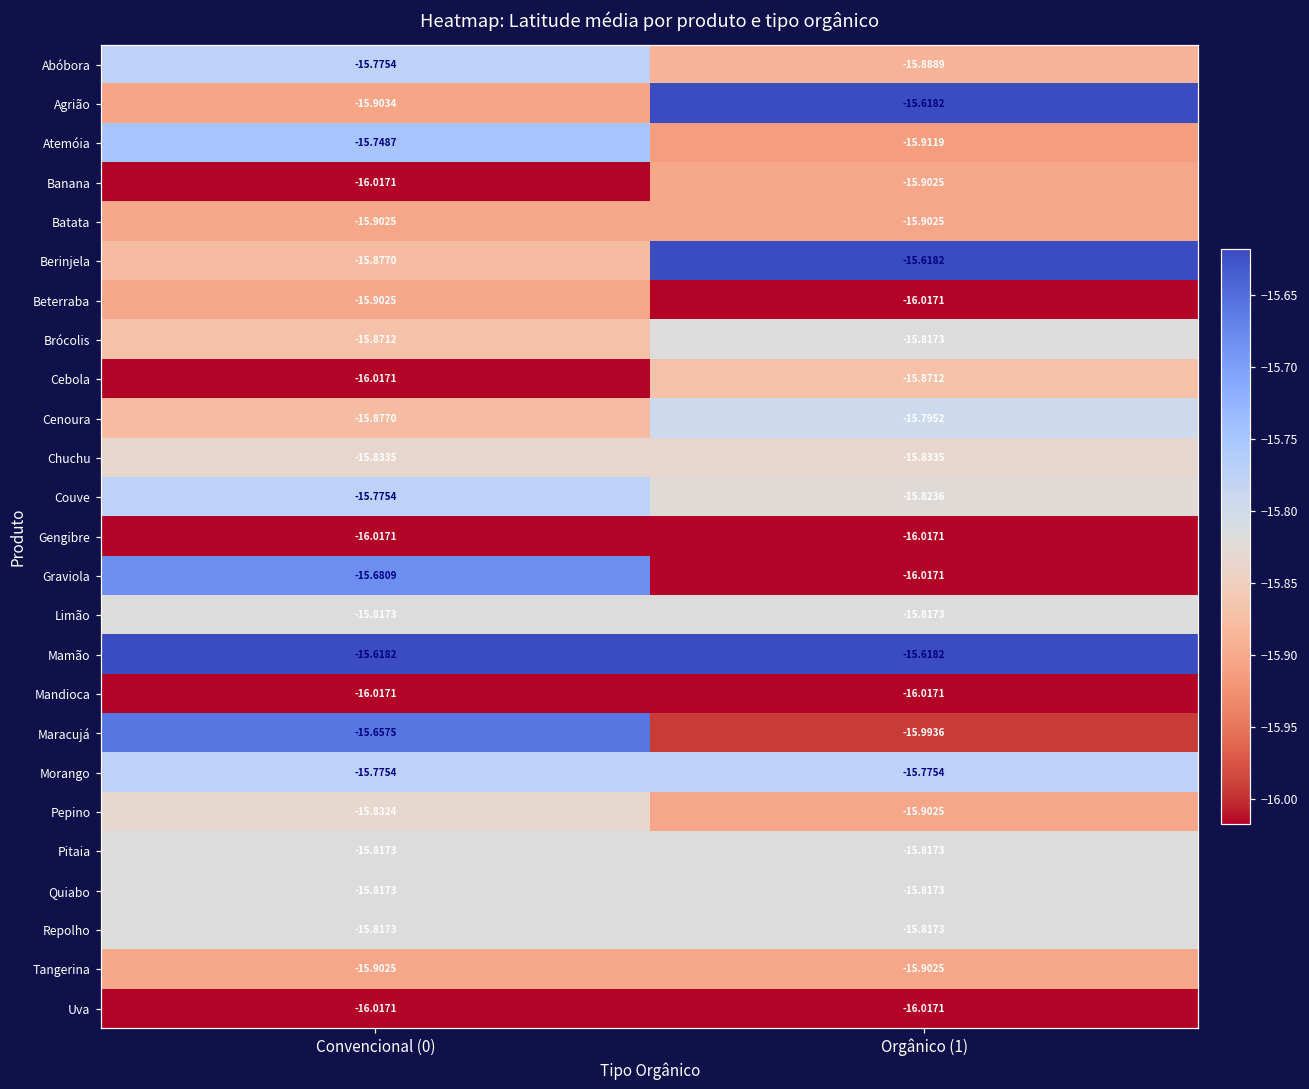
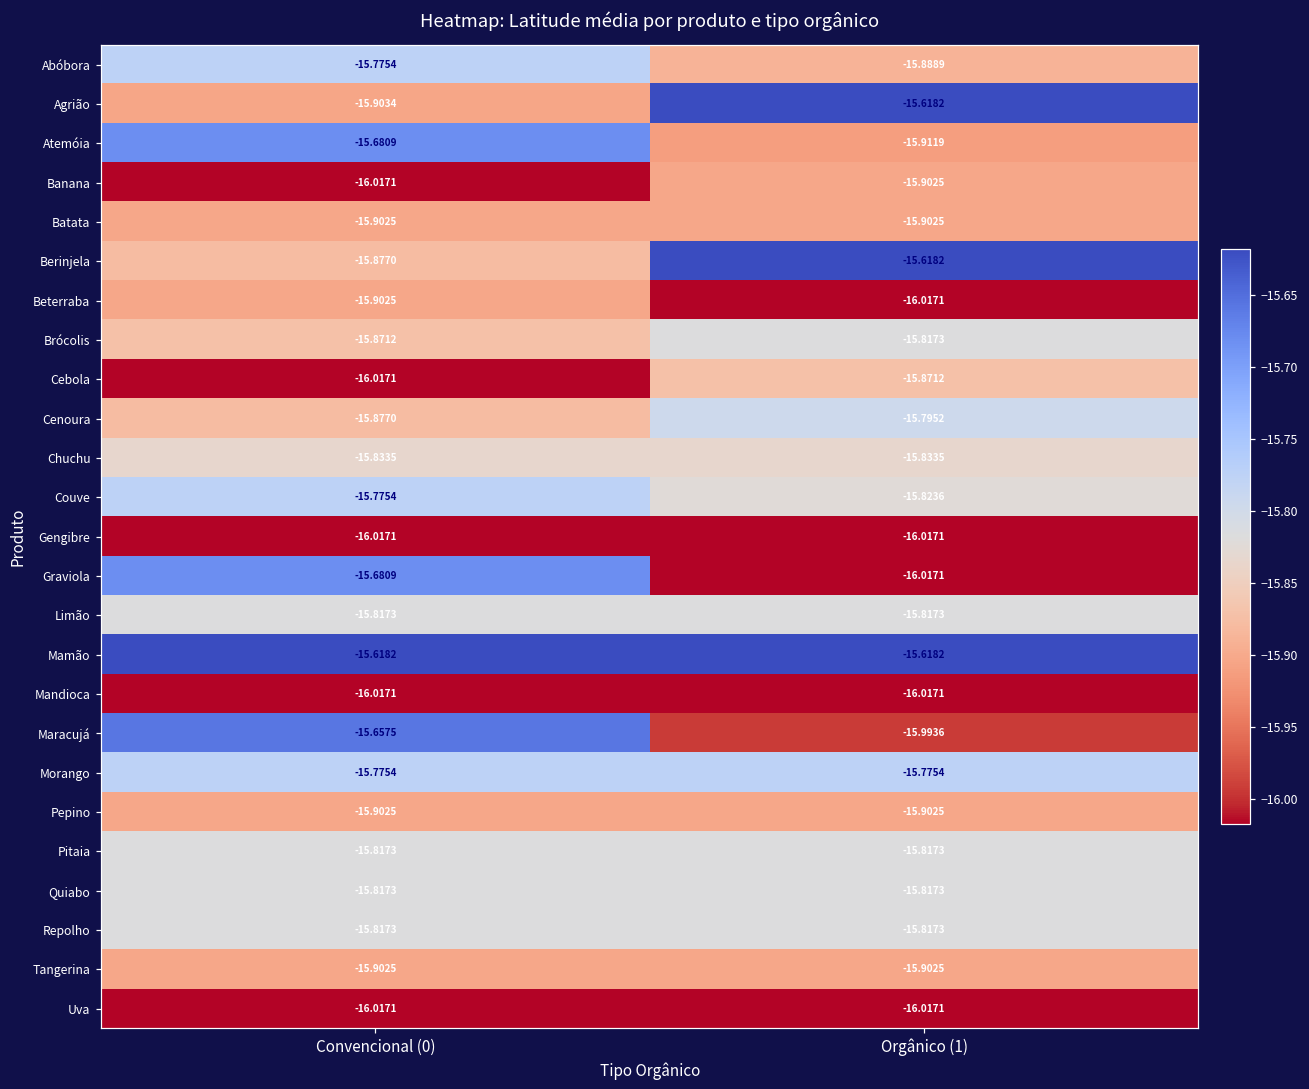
Atemóia, Convencional (0): -15.7487 -> -15.6809
Pepino, Convencional (0): -15.8324 -> -15.9025
